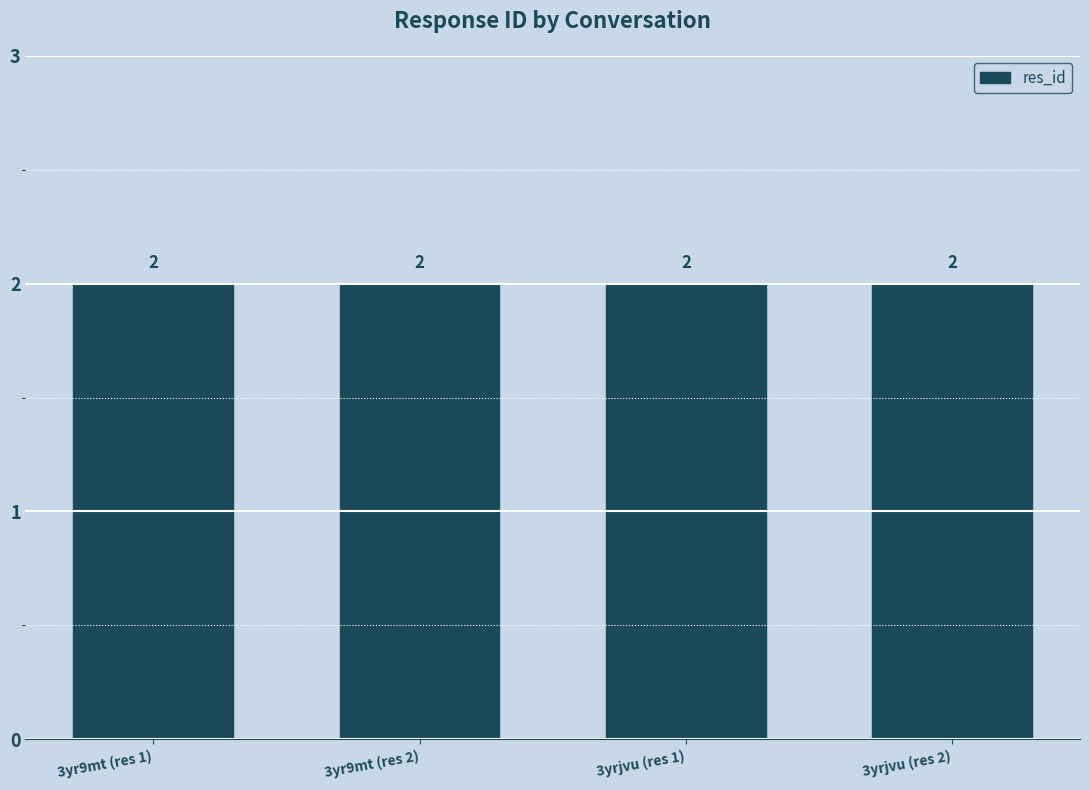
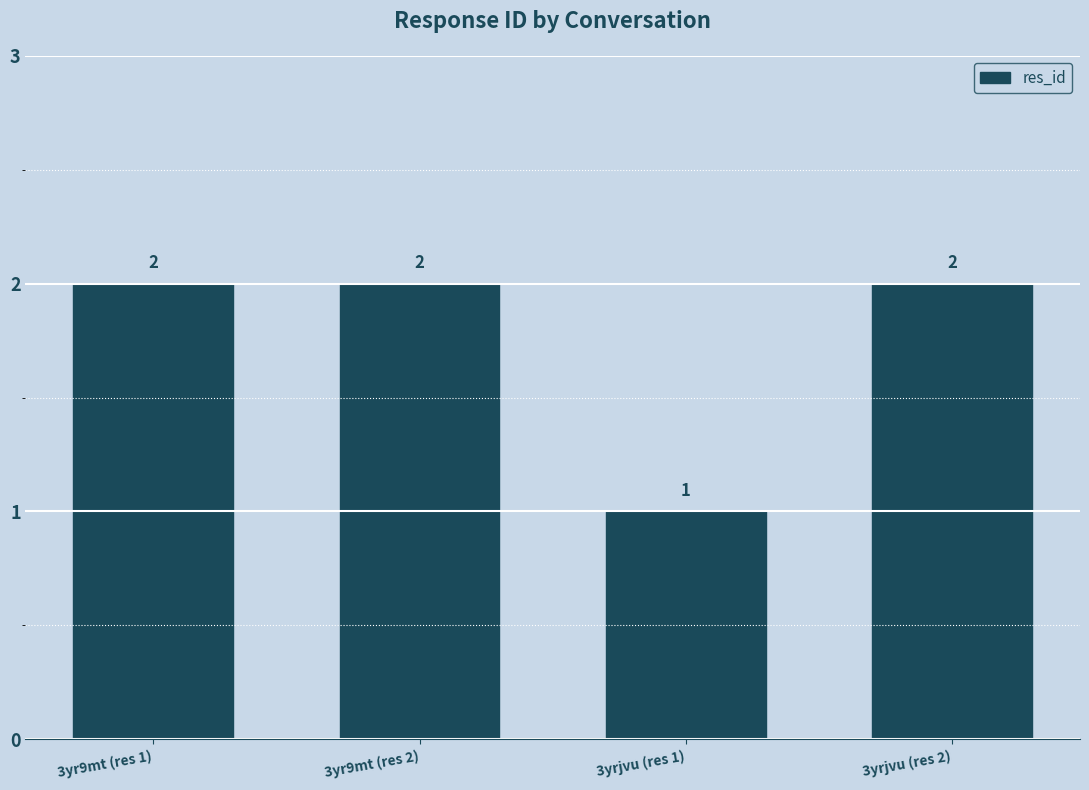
3yrjvu (res 1): 2 -> 1
